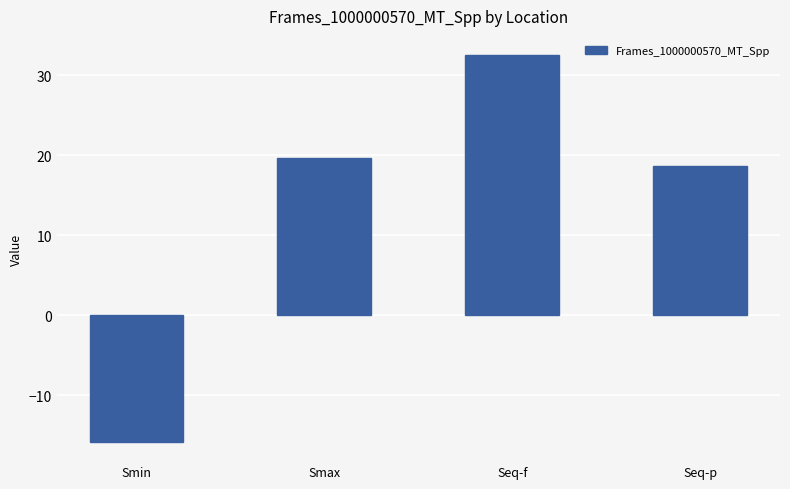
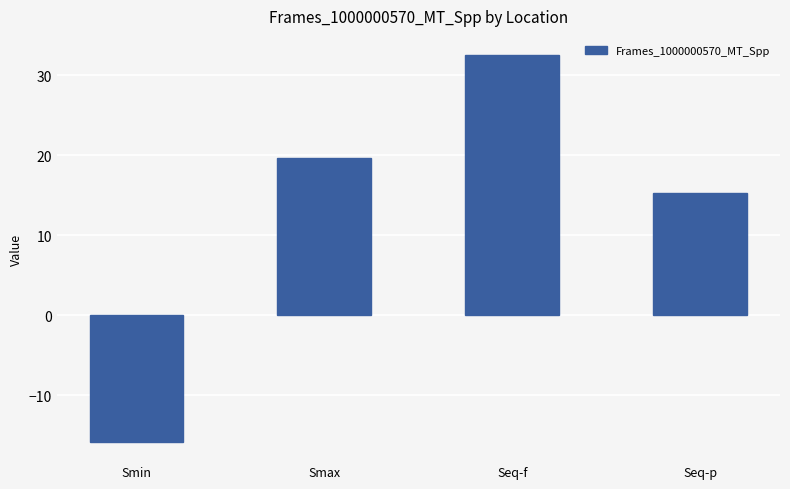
Seq-p: 19 -> 15
